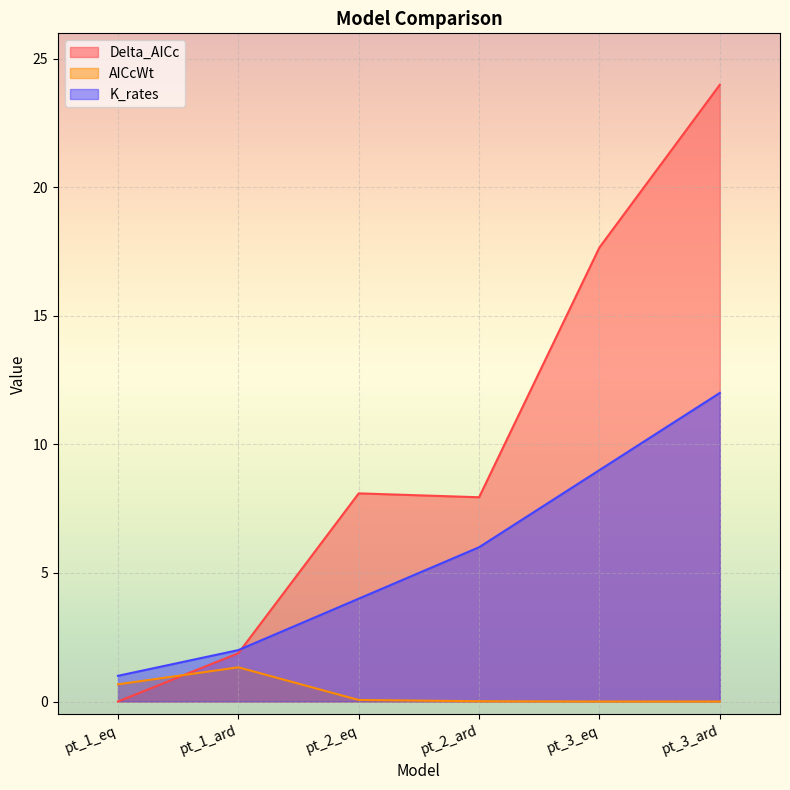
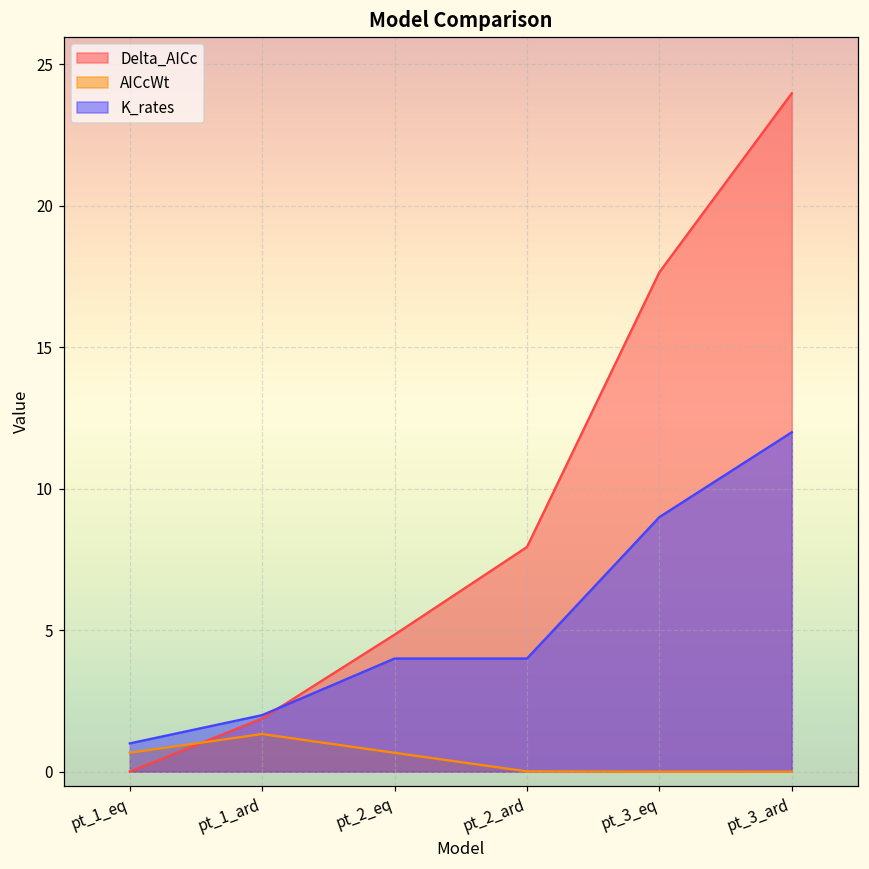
Delta_AICc, pt_2_eq: 8.1 -> 4.8
AICcWt, pt_2_eq: 0.1 -> 0.7
K_rates, pt_2_ard: 6 -> 4
